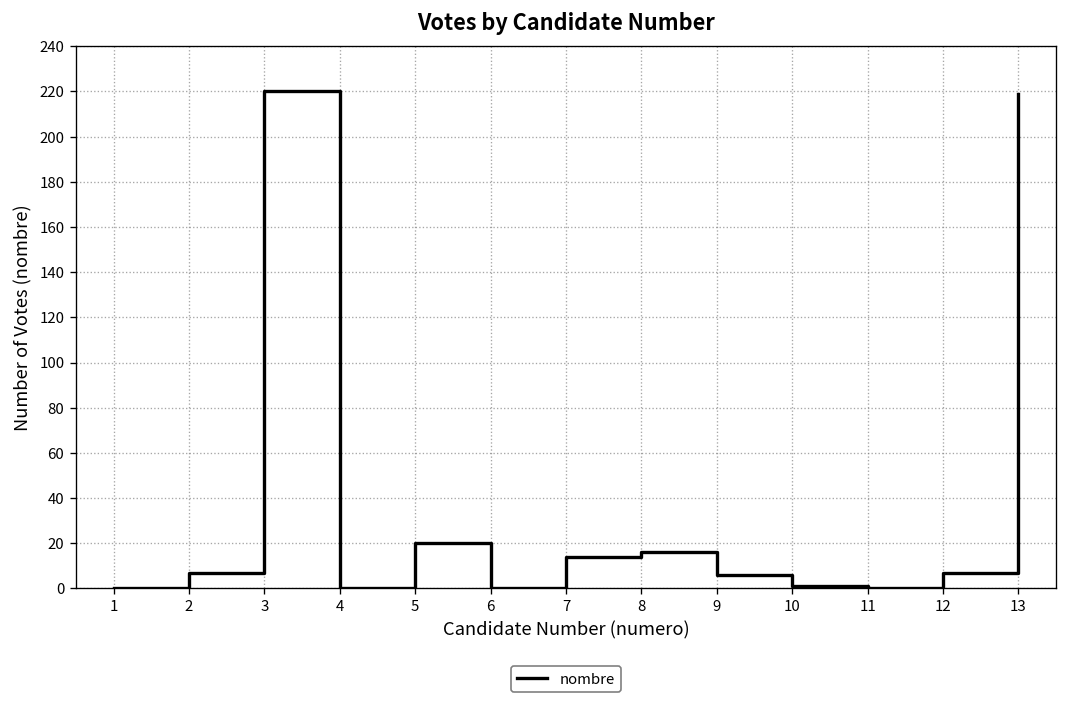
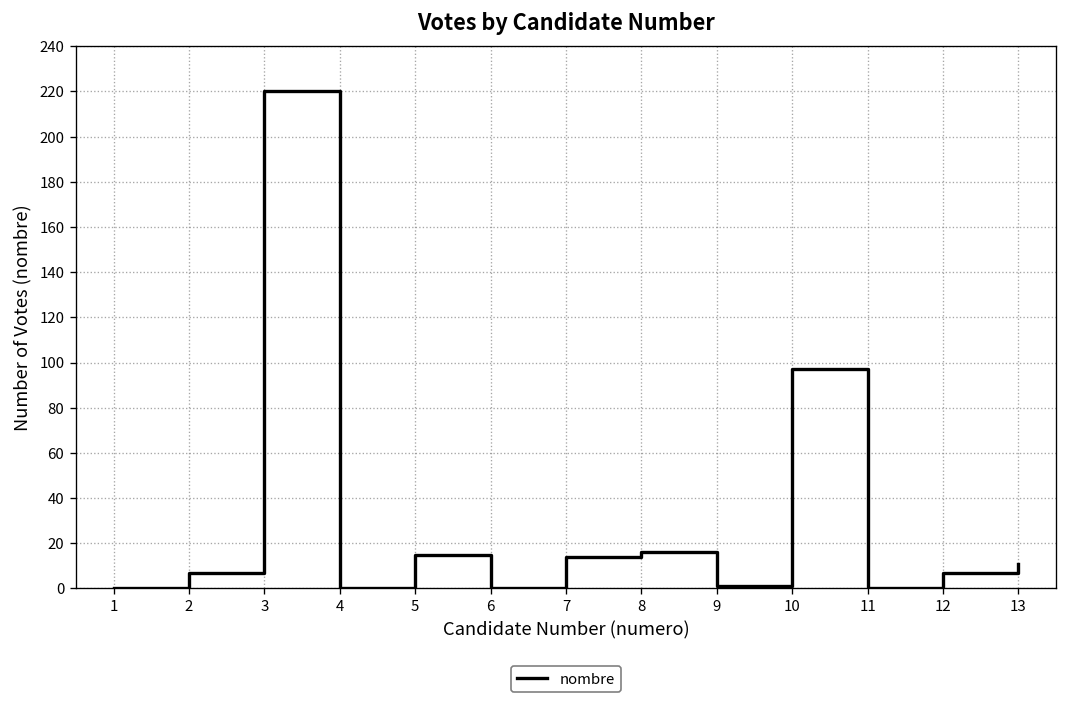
5: 20 -> 15
9: 6 -> 1
10: 1 -> 97
13: 219 -> 11
